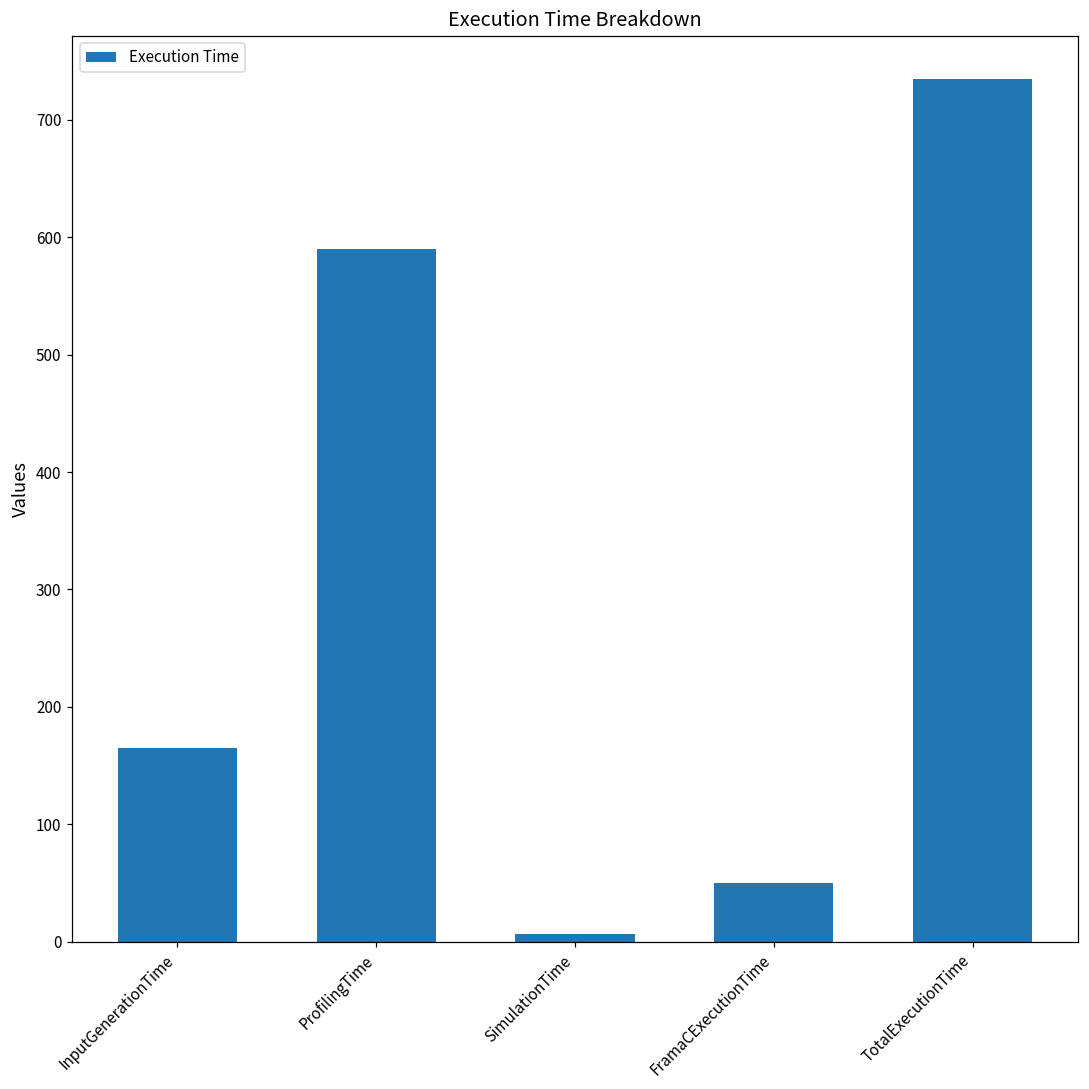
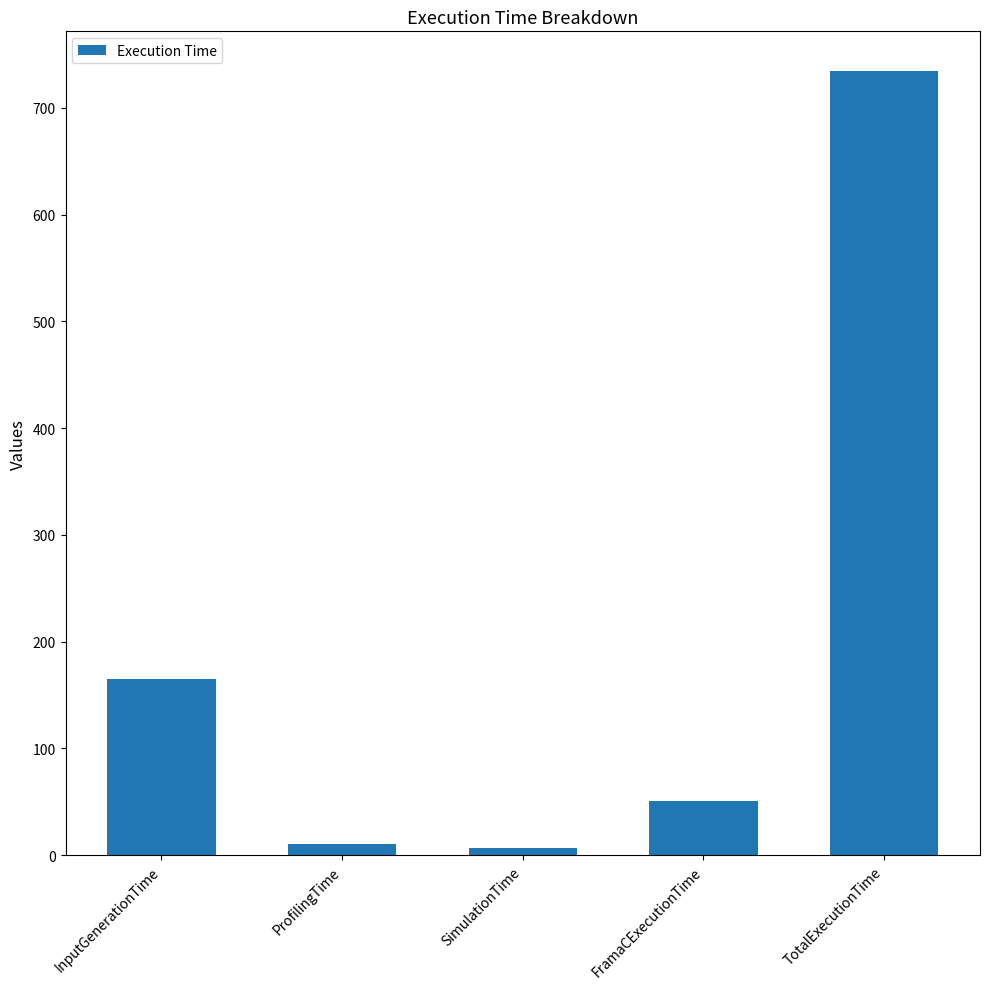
ProfilingTime: 590 -> 11
